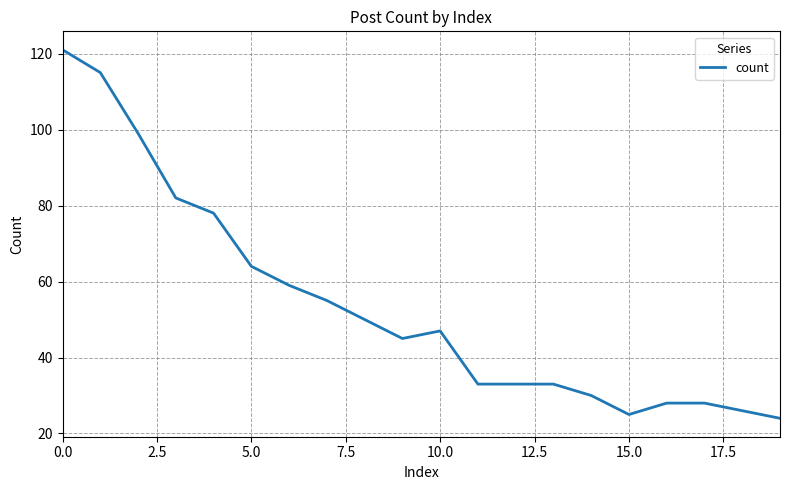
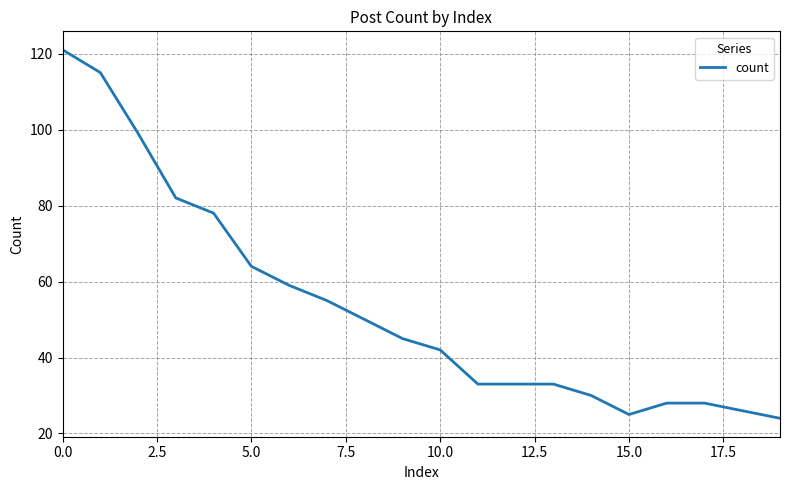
10.0: 47 -> 42
